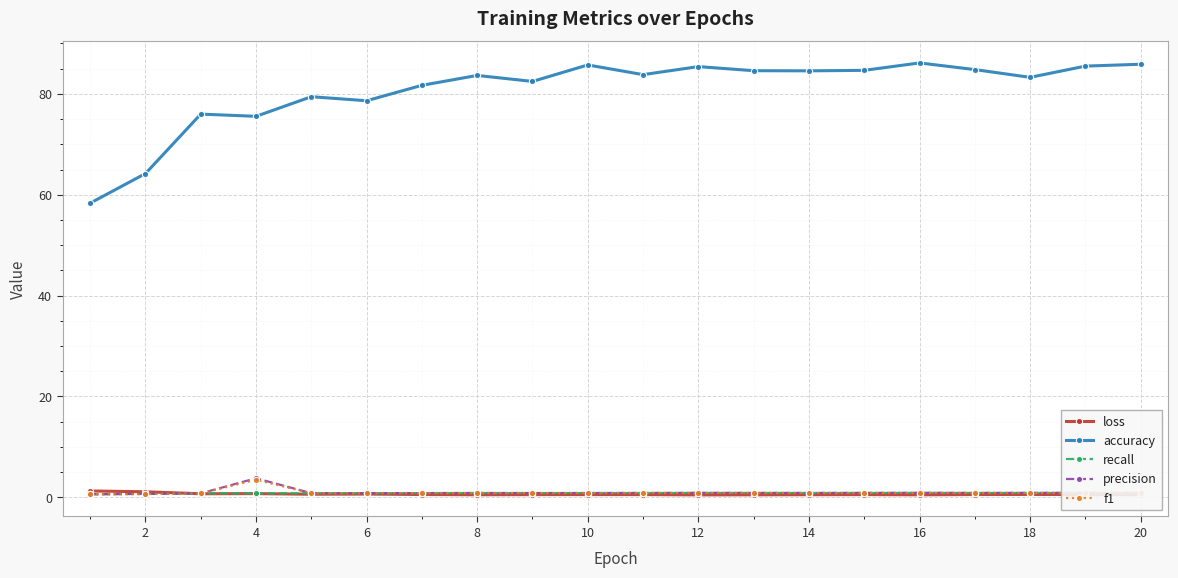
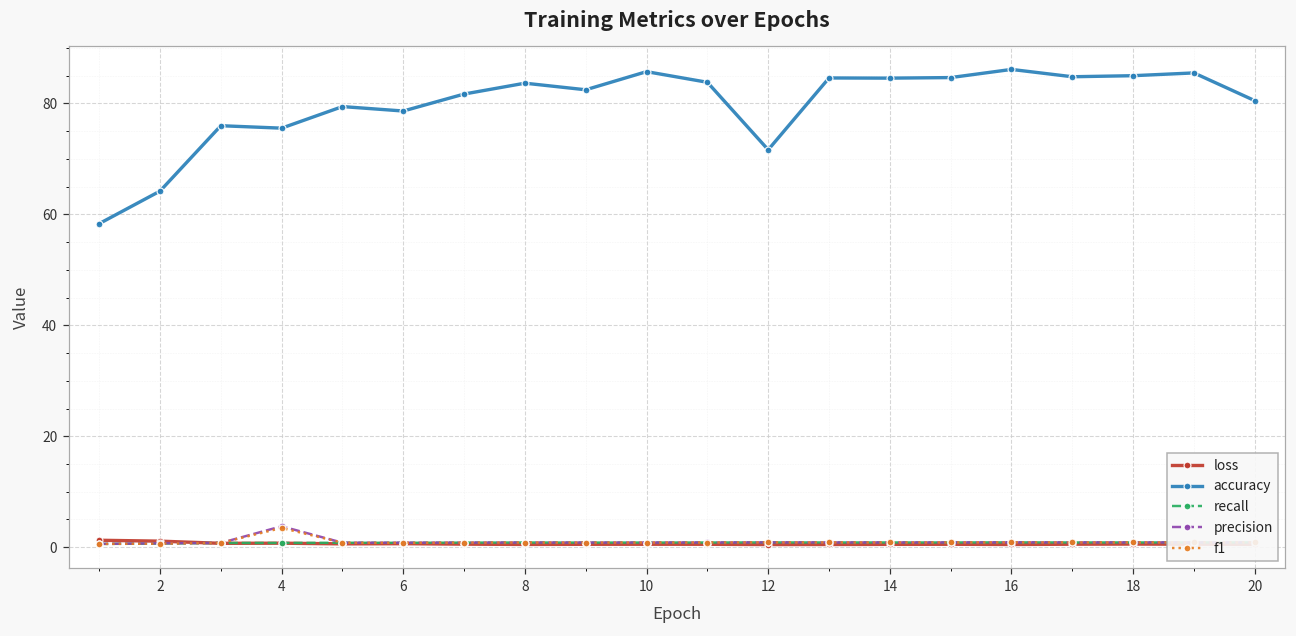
accuracy, 12: 85 -> 72
accuracy, 18: 83 -> 85
accuracy, 20: 86 -> 81
